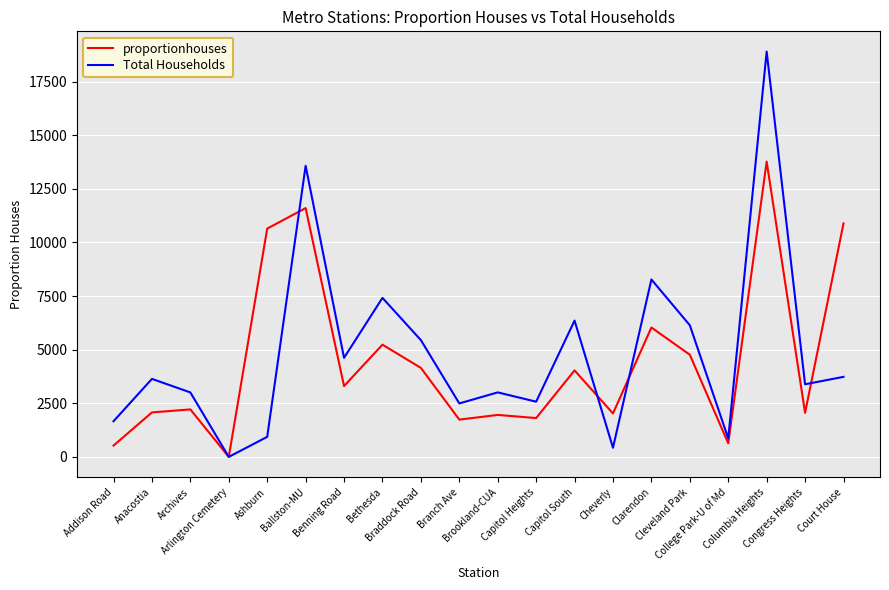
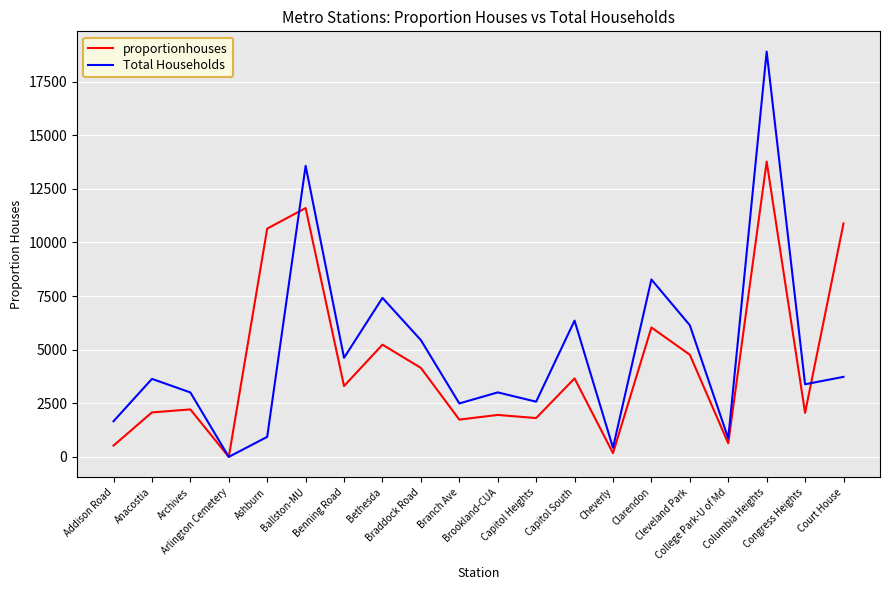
proportionhouses, Capitol South: 4000 -> 3700
proportionhouses, Cheverly: 2000 -> 200
